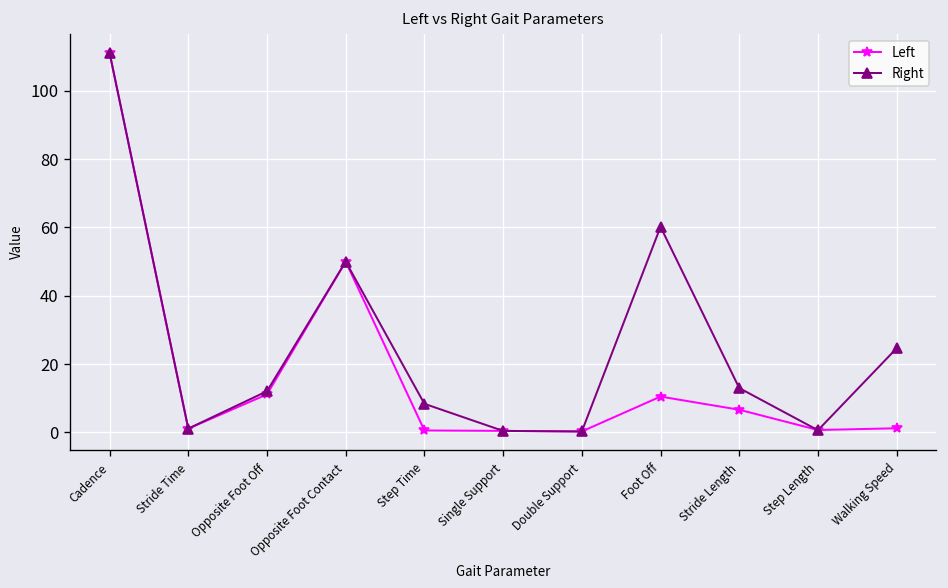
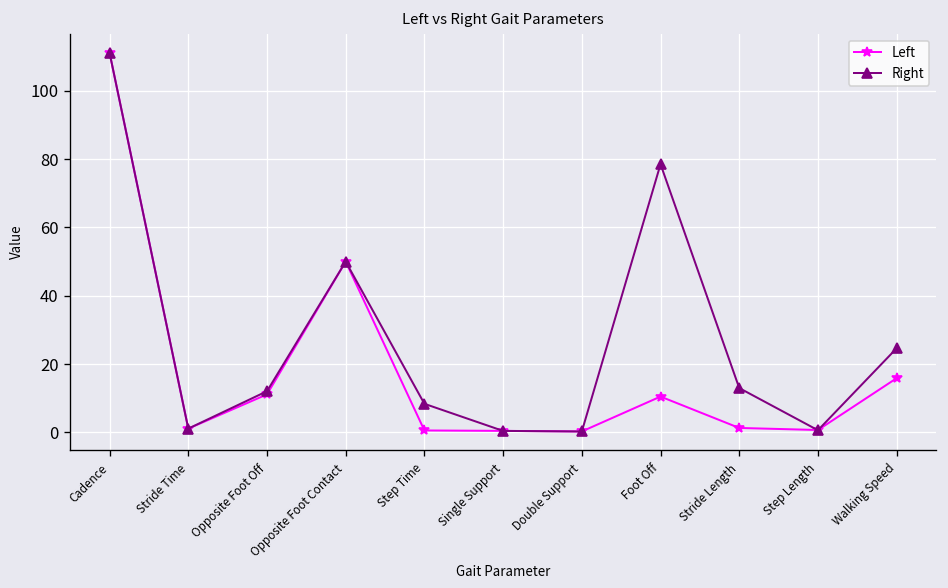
Right, Foot Off: 60 -> 79
Left, Stride Length: 7 -> 1
Left, Walking Speed: 1 -> 16
